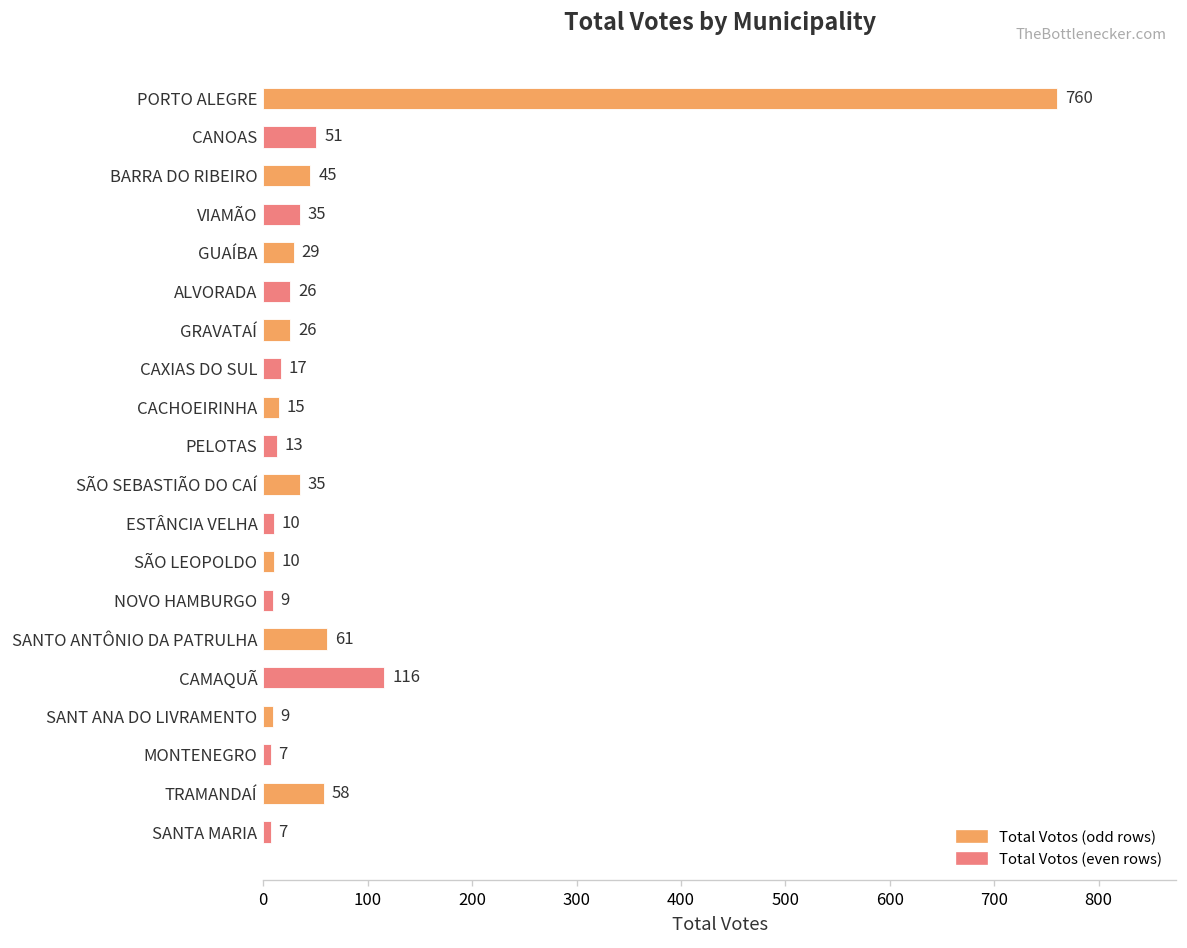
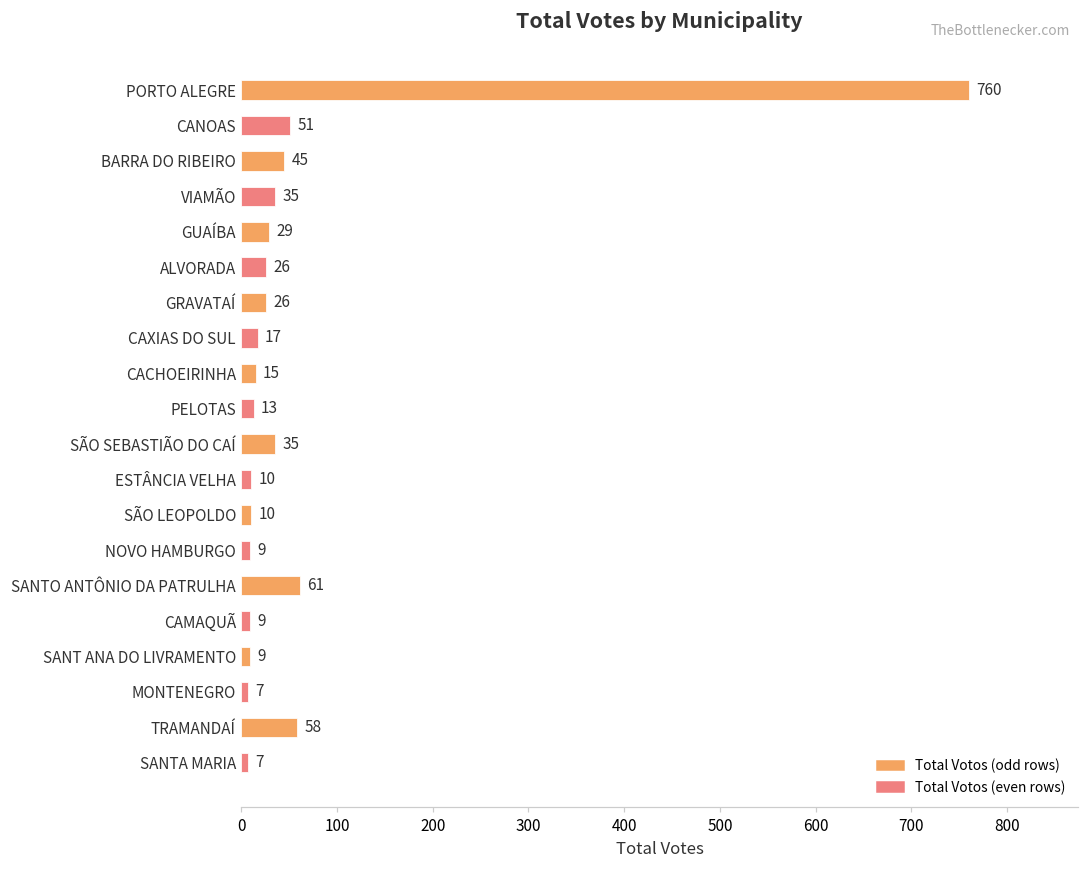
CAMAQUÃ: 116 -> 9
